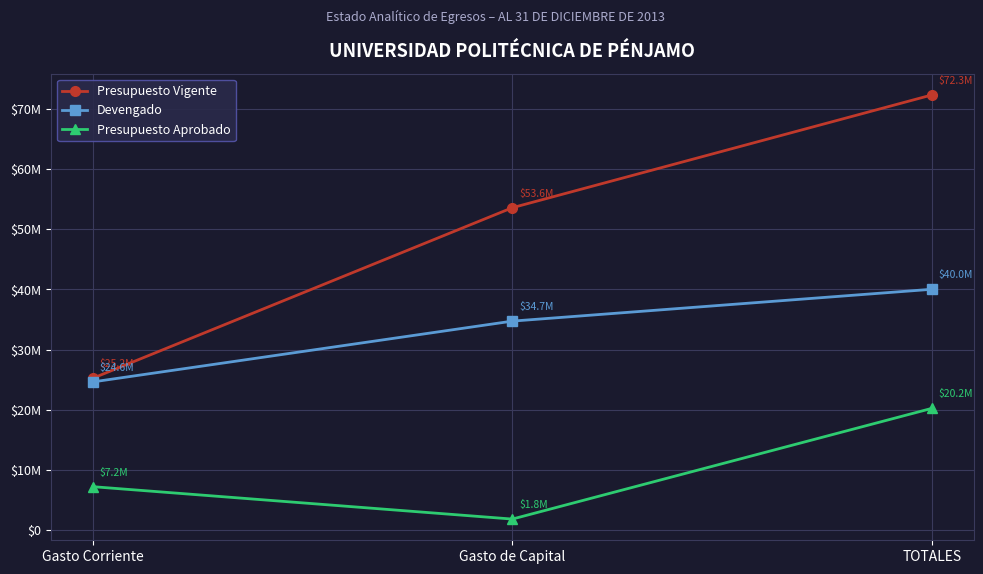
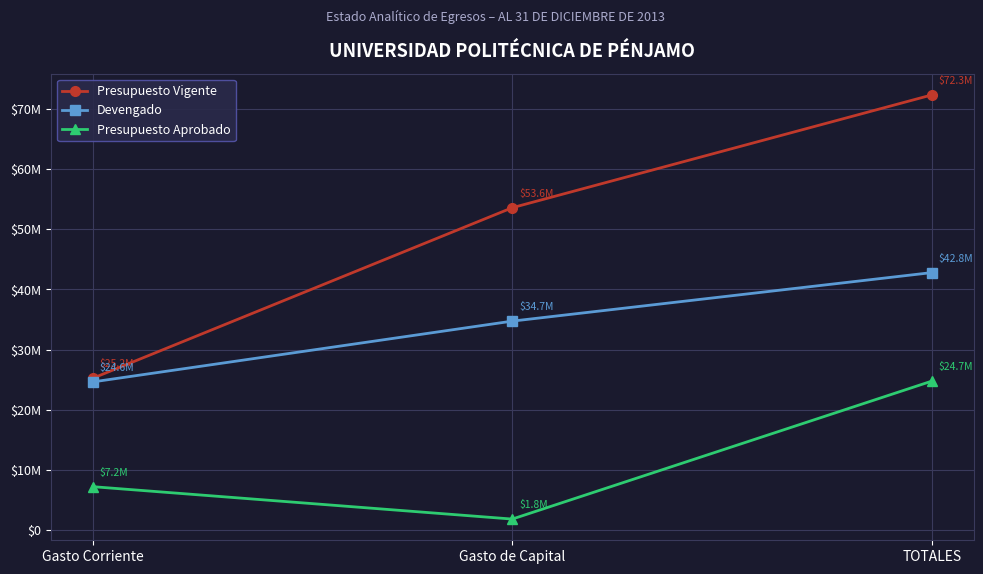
Devengado, TOTALES: $40.0M -> $42.8M
Presupuesto Aprobado, TOTALES: $20.2M -> $24.7M
